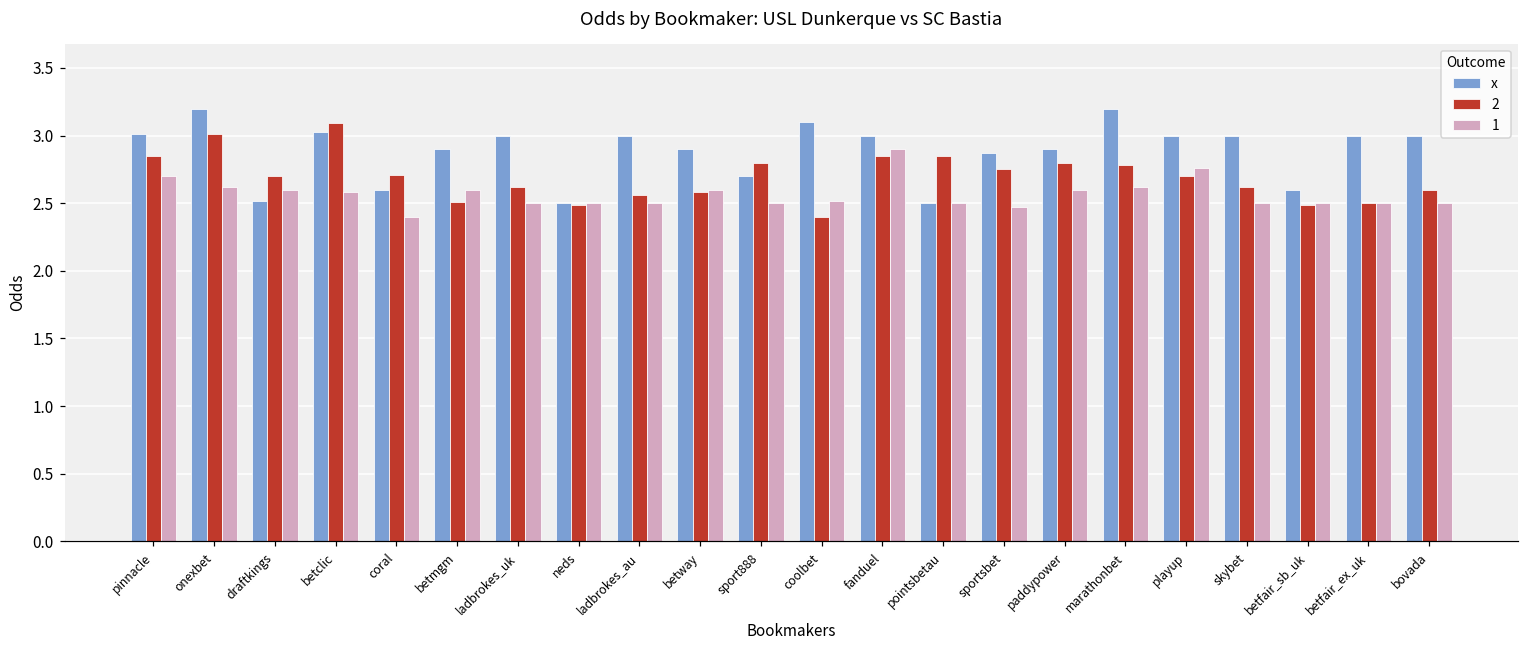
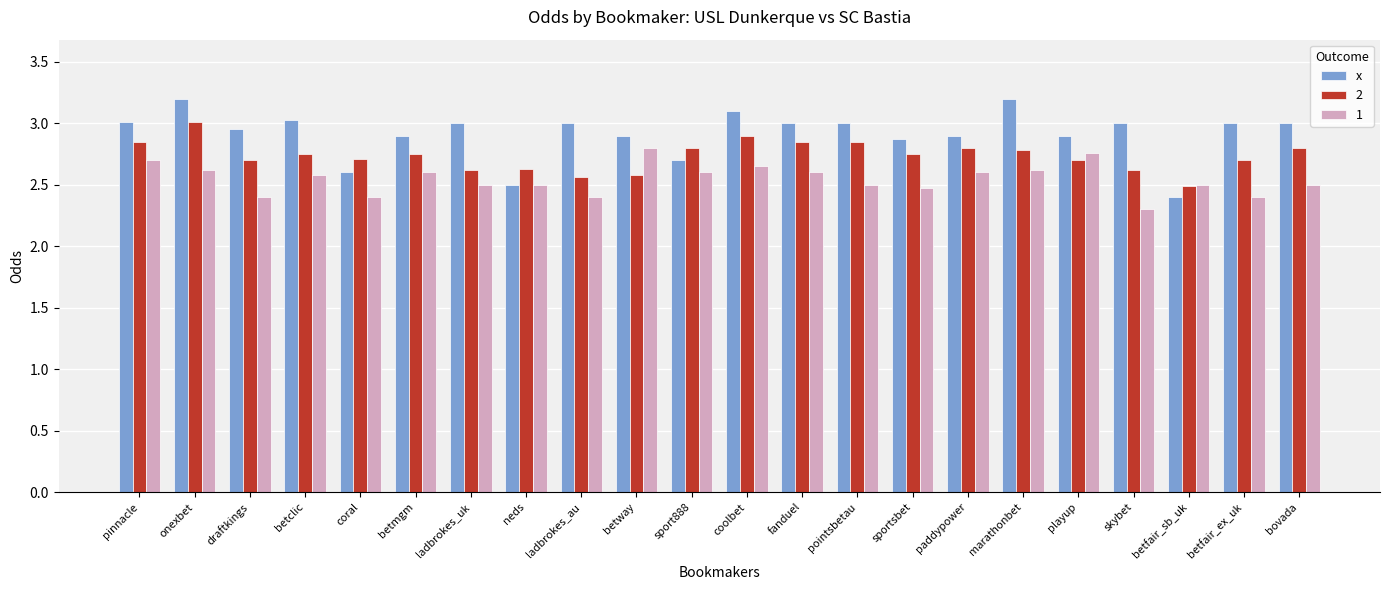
x, draftkings: 2.52 -> 2.95
1, draftkings: 2.6 -> 2.4
2, betclic: 3.09 -> 2.75
2, betmgm: 2.51 -> 2.75
2, neds: 2.49 -> 2.63
1, ladbrokes_au: 2.5 -> 2.4
1, betway: 2.6 -> 2.8
1, sport888: 2.5 -> 2.6
2, coolbet: 2.4 -> 2.9
1, coolbet: 2.52 -> 2.65
1, fanduel: 2.9 -> 2.6
x, pointsbetau: 2.5 -> 3.0
x, playup: 3.0 -> 2.9
1, skybet: 2.5 -> 2.3
x, betfair_sb_uk: 2.6 -> 2.4
2, betfair_ex_uk: 2.5 -> 2.7
1, betfair_ex_uk: 2.5 -> 2.4
2, bovada: 2.6 -> 2.8
